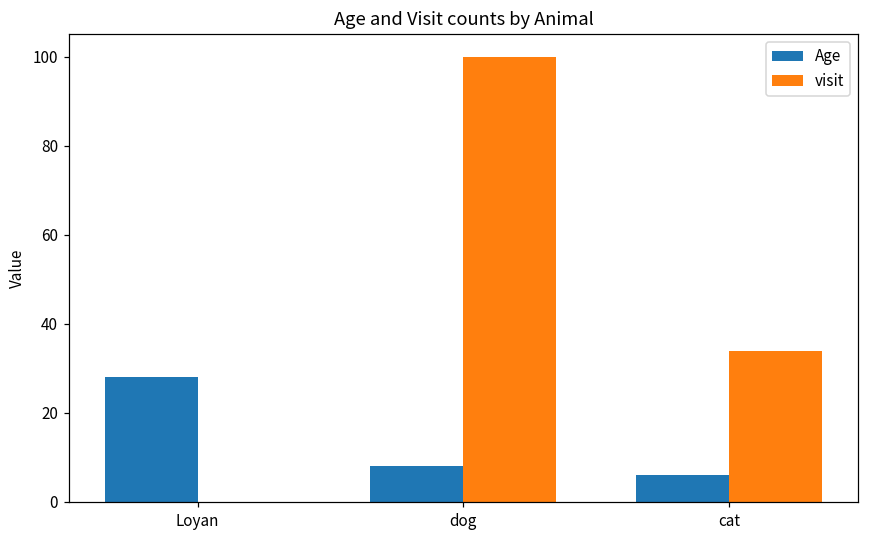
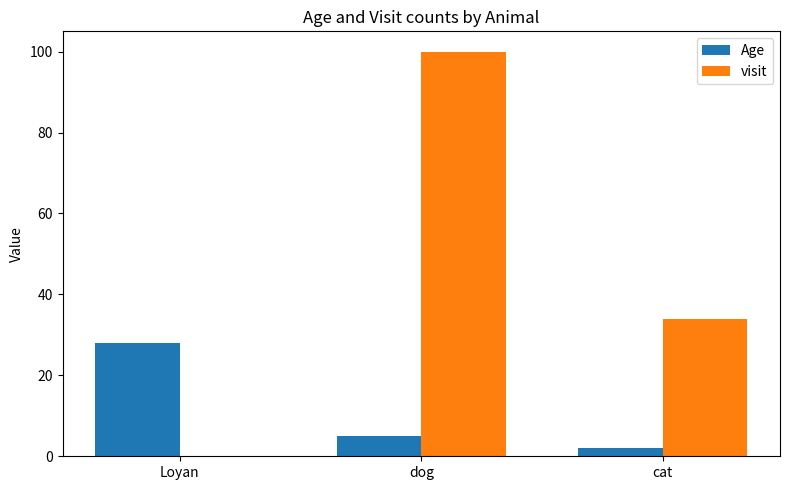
Age, dog: 8 -> 5
Age, cat: 6 -> 2
